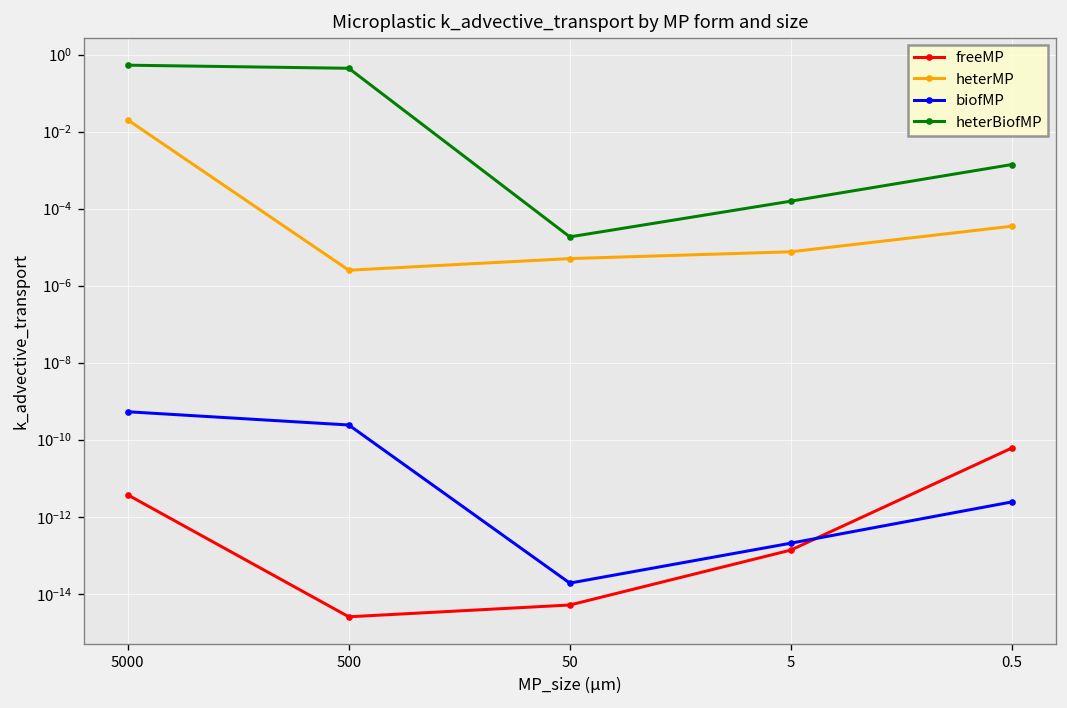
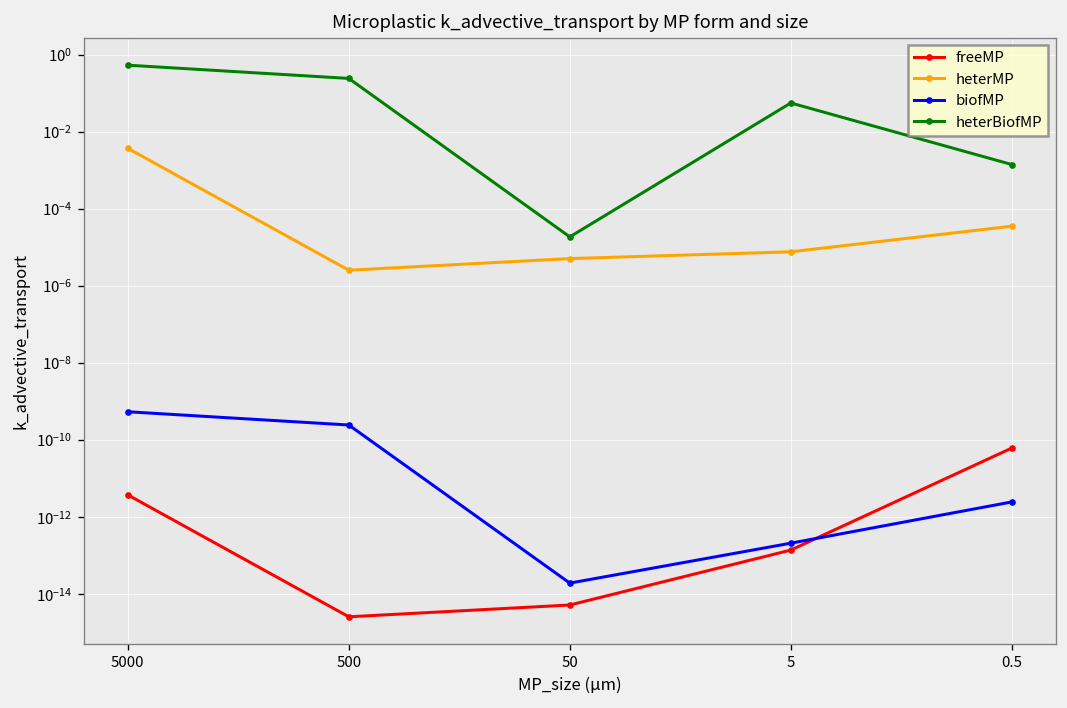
heterMP, 5000: 0.02 -> 0.004
heterBiofMP, 500: 0.4 -> 0.2
heterBiofMP, 5: 0.0002 -> 0.06
